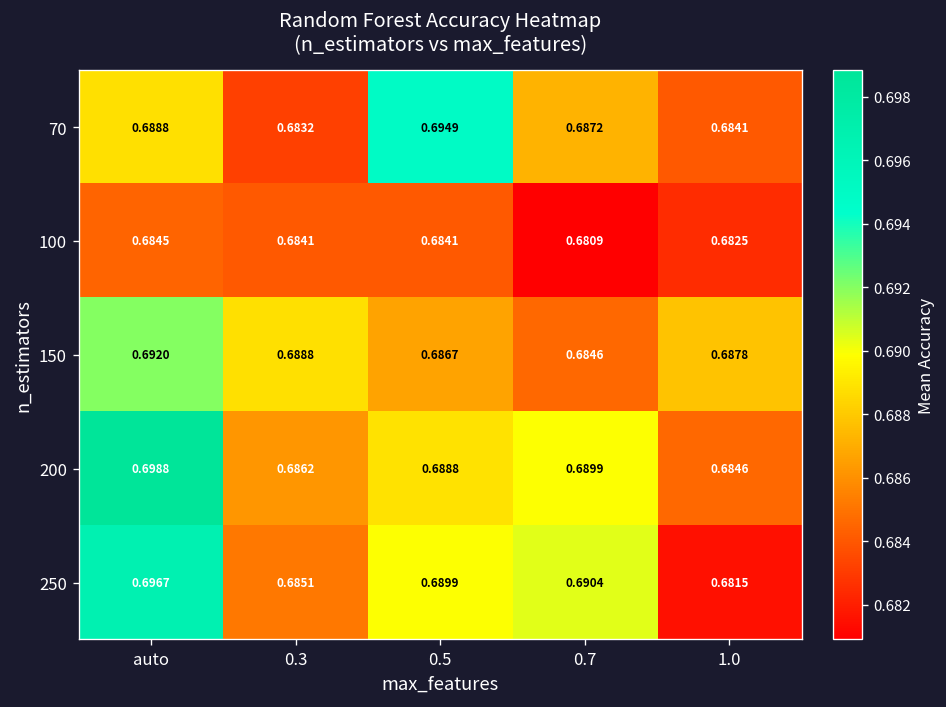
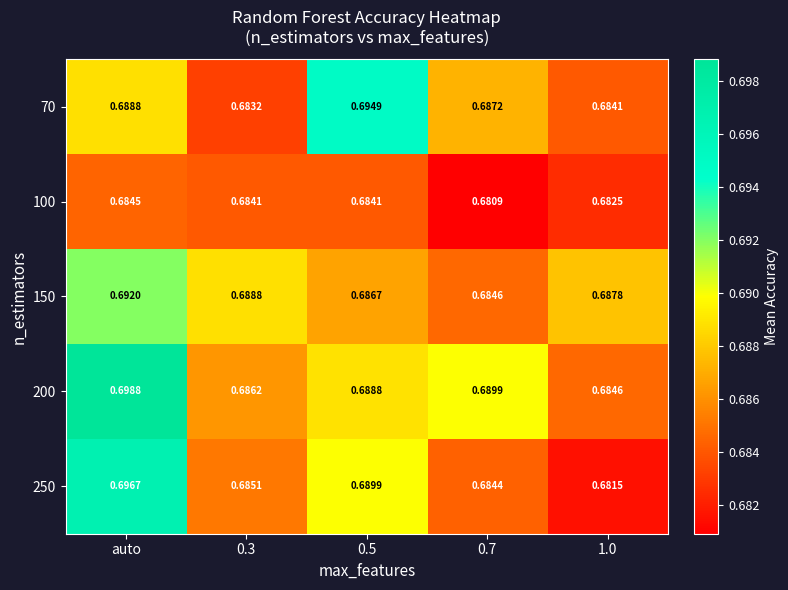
250, 0.7: 0.6904 -> 0.6844
